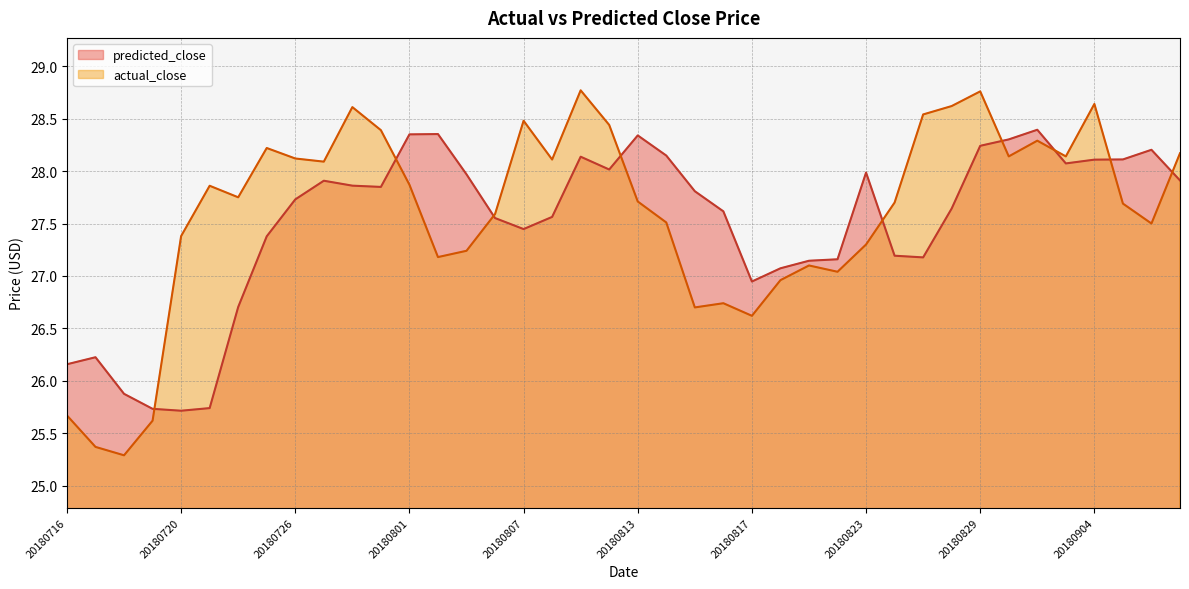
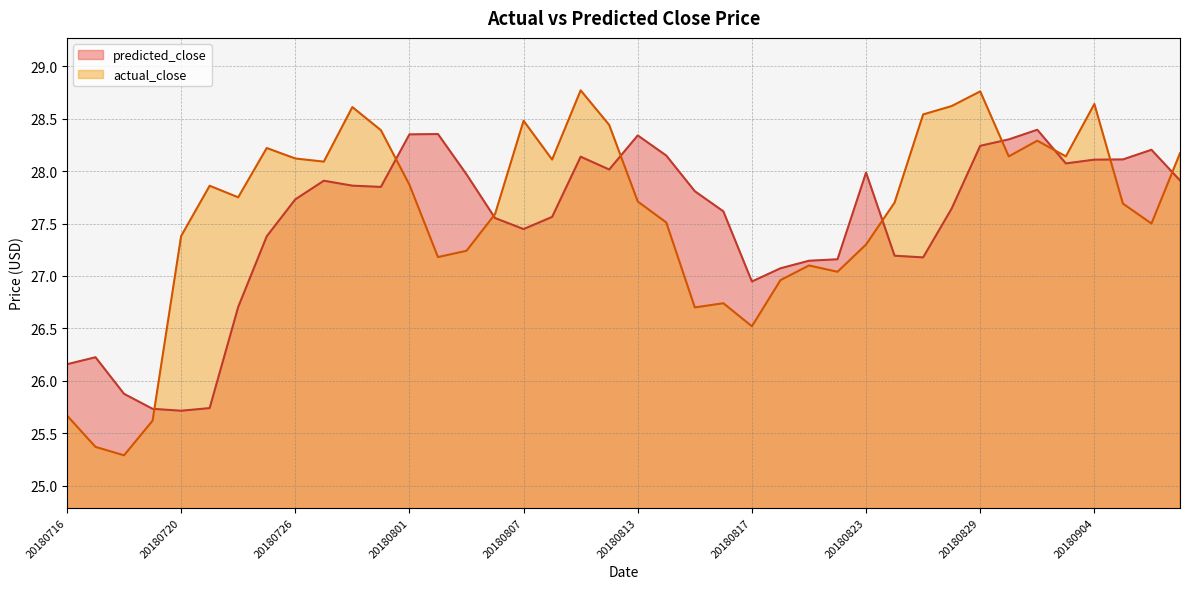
actual_close, 20180817: 26.62 -> 26.52
